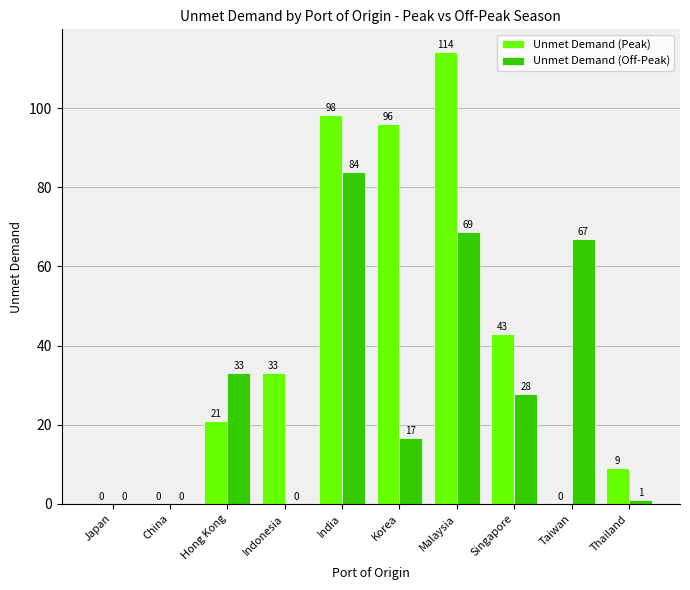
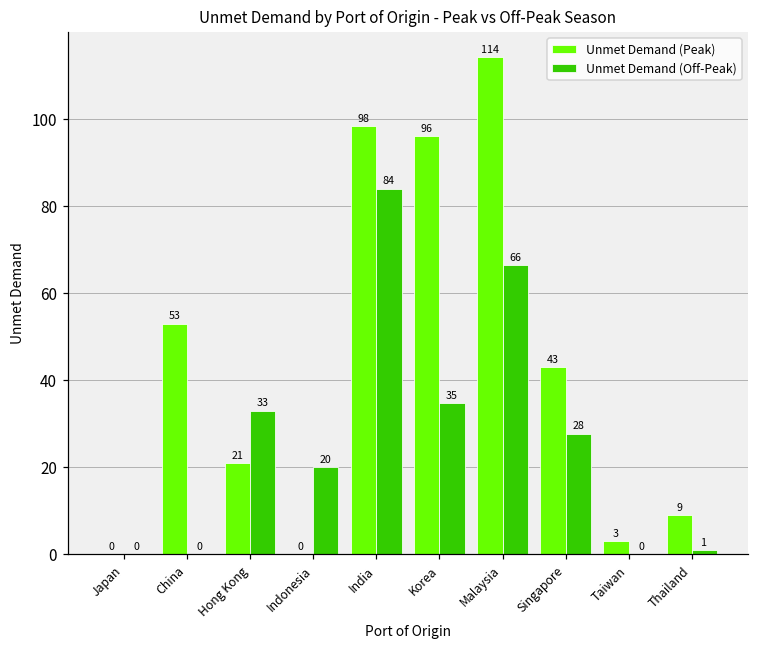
Unmet Demand (Peak), China: 0 -> 53
Unmet Demand (Peak), Indonesia: 33 -> 0
Unmet Demand (Off-Peak), Indonesia: 0 -> 20
Unmet Demand (Off-Peak), Korea: 17 -> 35
Unmet Demand (Off-Peak), Malaysia: 69 -> 66
Unmet Demand (Peak), Taiwan: 0 -> 3
Unmet Demand (Off-Peak), Taiwan: 67 -> 0
